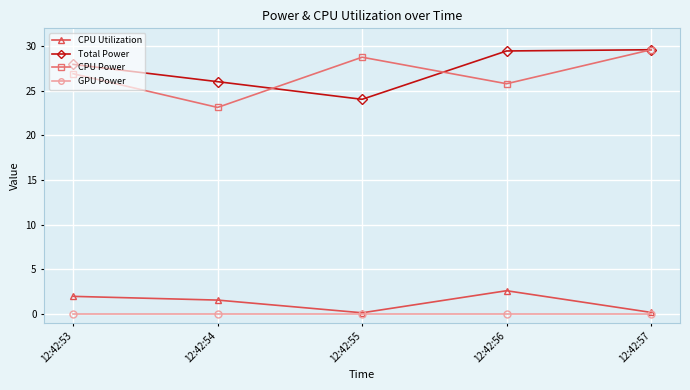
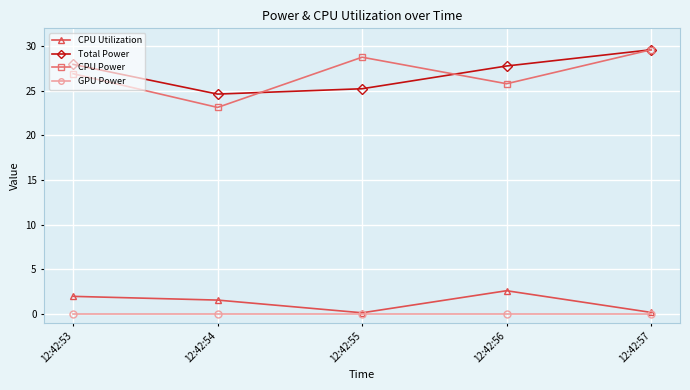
Total Power, 12:42:54: 26 -> 25
Total Power, 12:42:55: 24 -> 25
Total Power, 12:42:56: 29 -> 28
